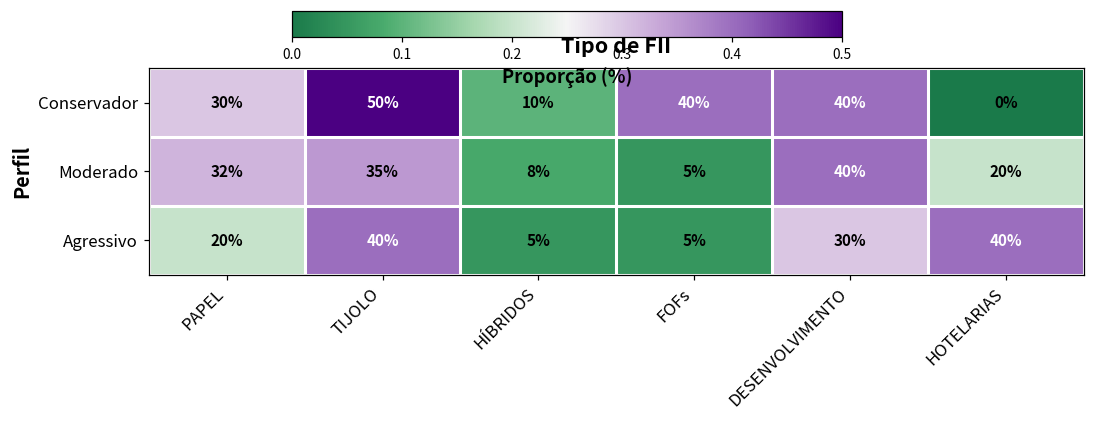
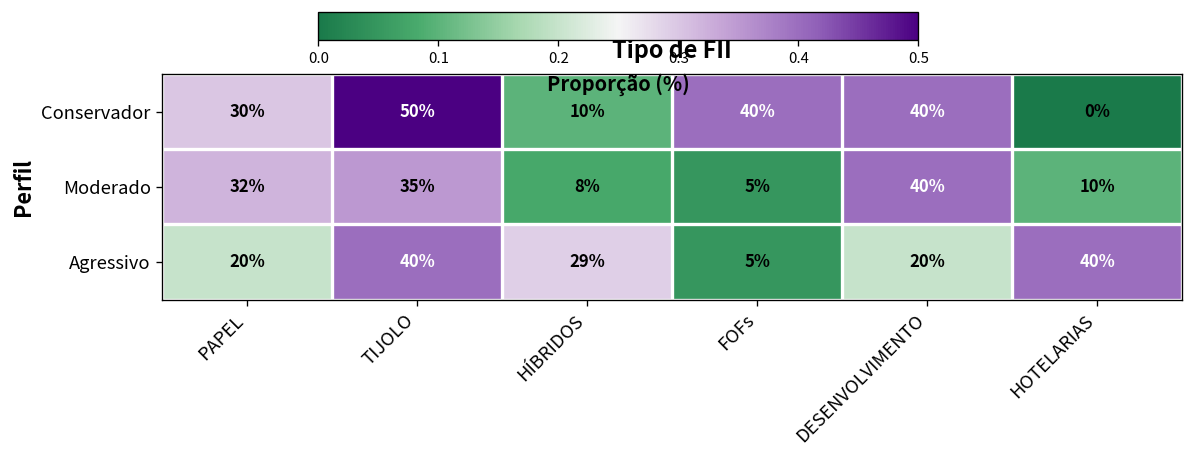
Moderado, HOTELARIAS: 20% -> 10%
Agressivo, HÍBRIDOS: 5% -> 29%
Agressivo, DESENVOLVIMENTO: 30% -> 20%
